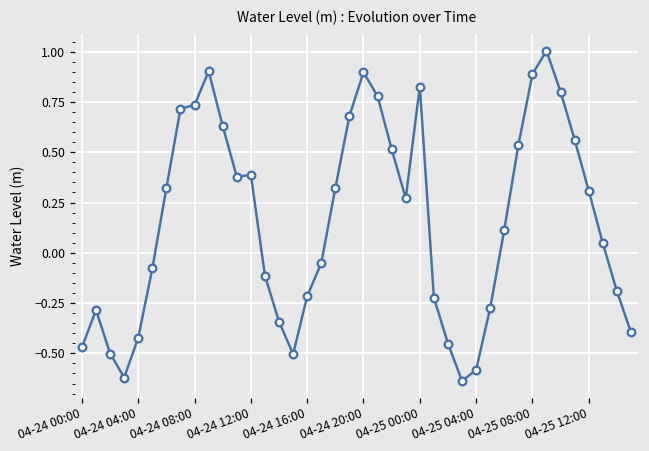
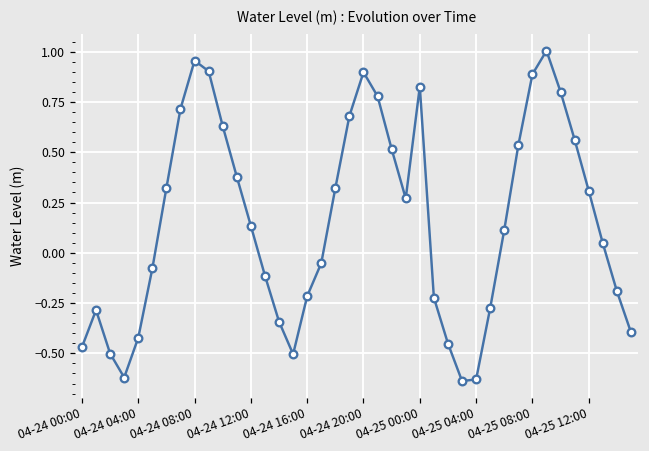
04-24 08:00: 0.74 -> 0.96
04-24 12:00: 0.39 -> 0.13
04-25 04:00: -0.58 -> -0.63
